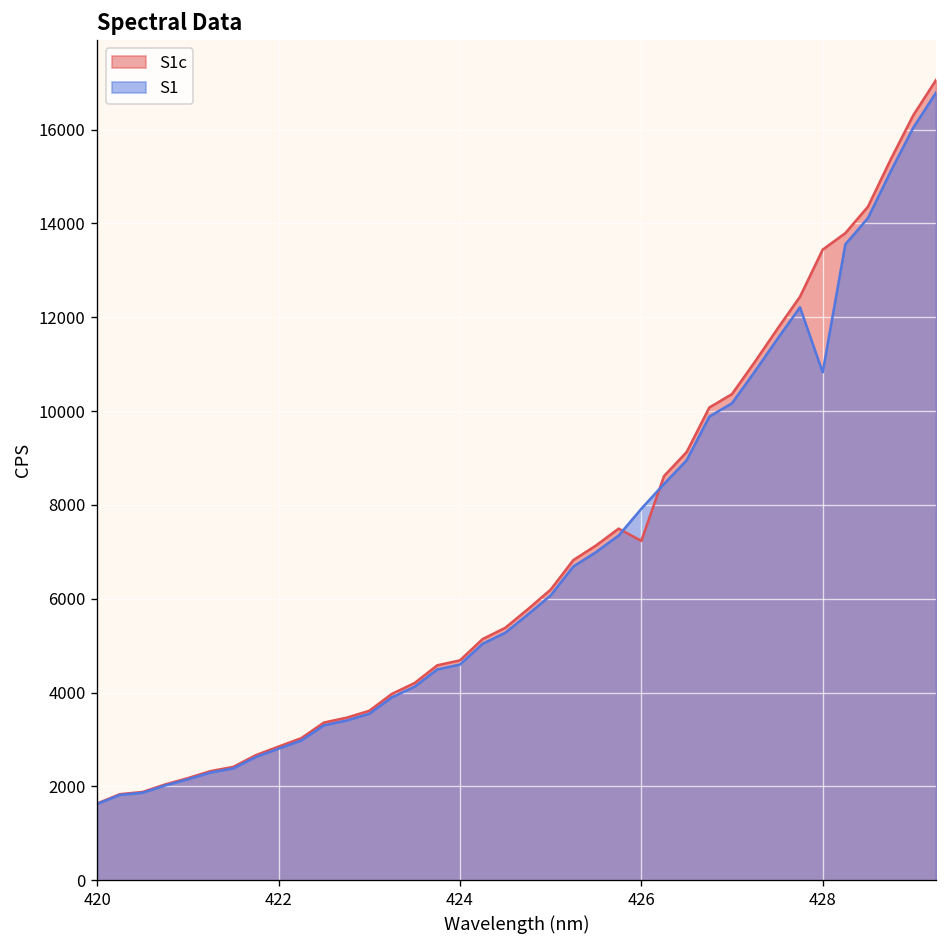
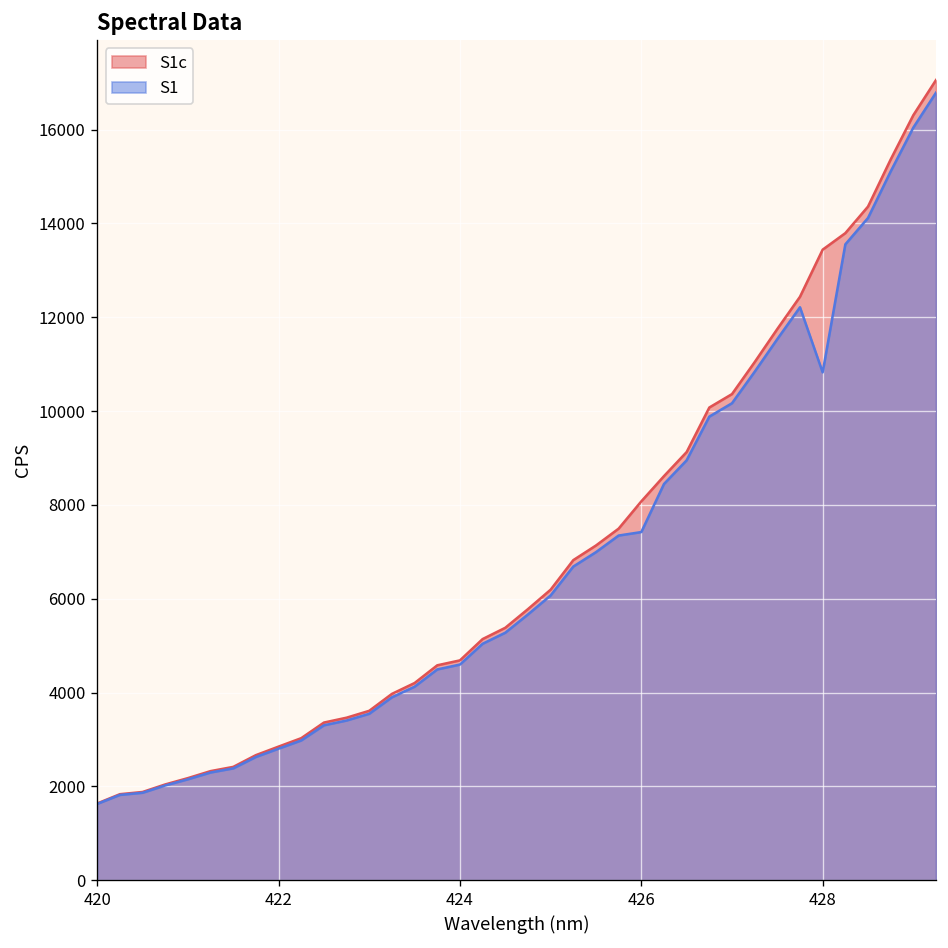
S1c, 426: 7200 -> 8100
S1, 426: 7900 -> 7400
